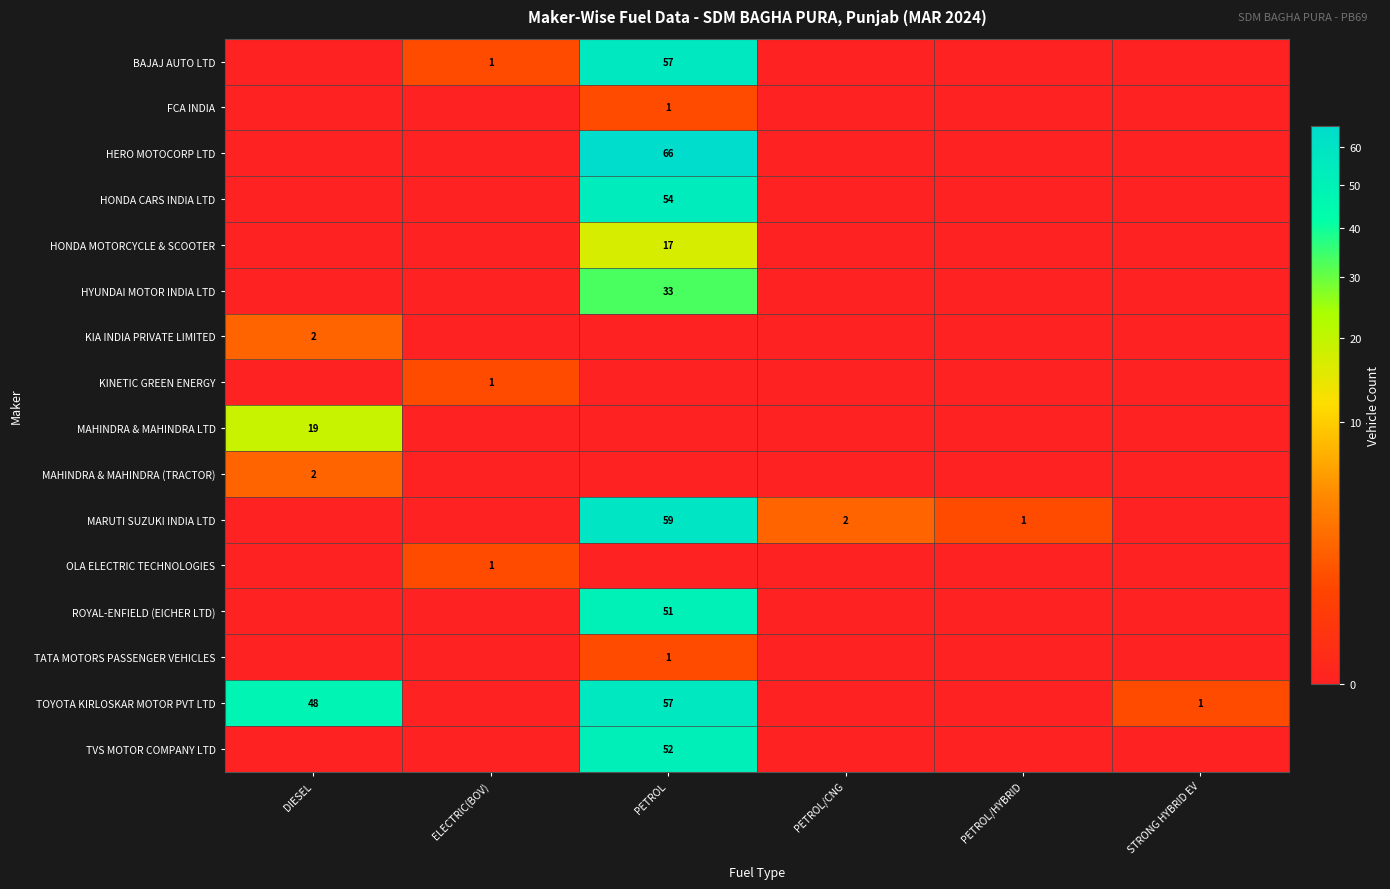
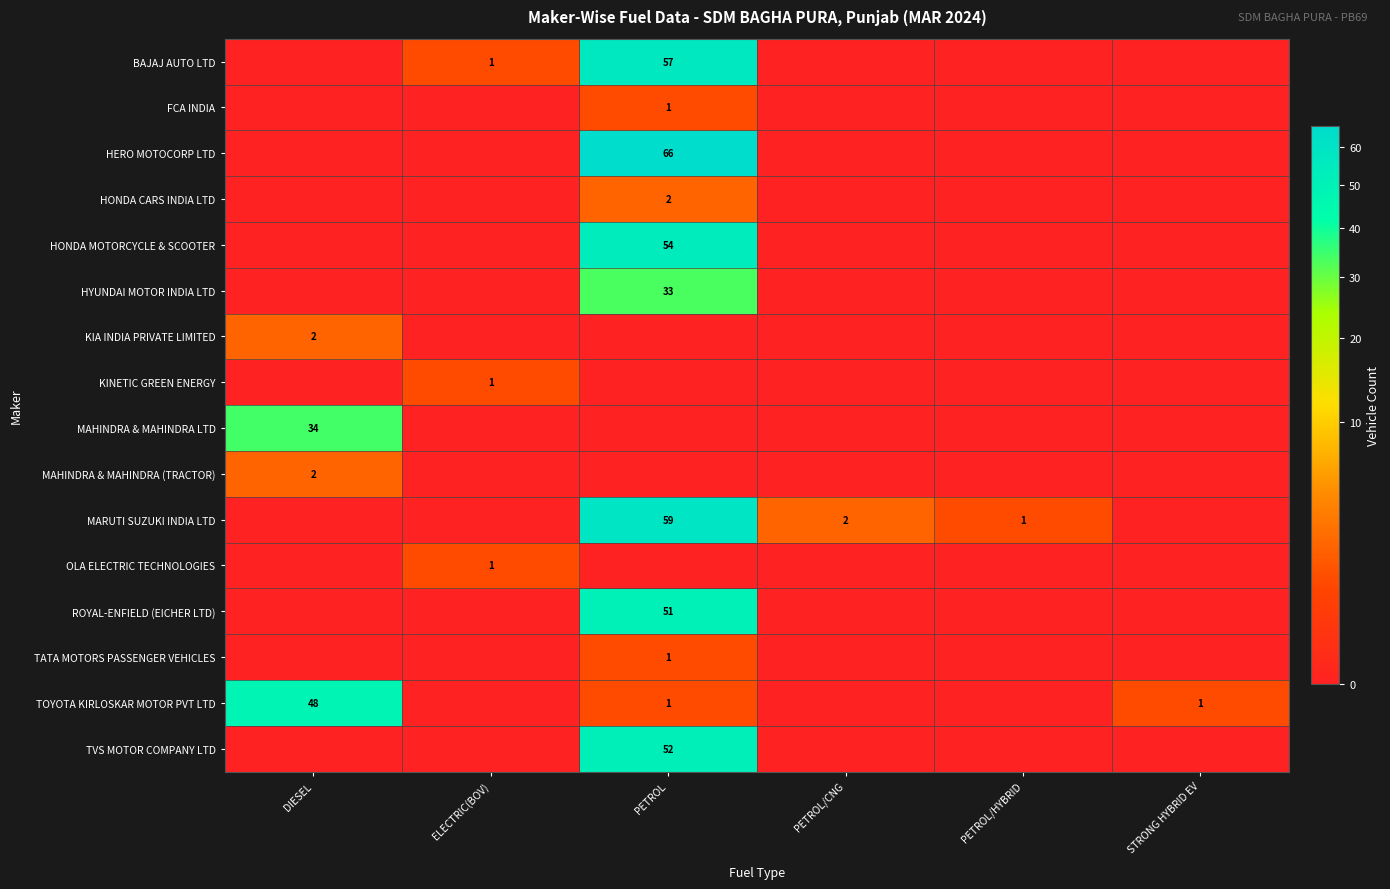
HONDA CARS INDIA LTD, PETROL: 54 -> 2
HONDA MOTORCYCLE & SCOOTER, PETROL: 17 -> 54
MAHINDRA & MAHINDRA LTD, DIESEL: 19 -> 34
TOYOTA KIRLOSKAR MOTOR PVT LTD, PETROL: 57 -> 1
